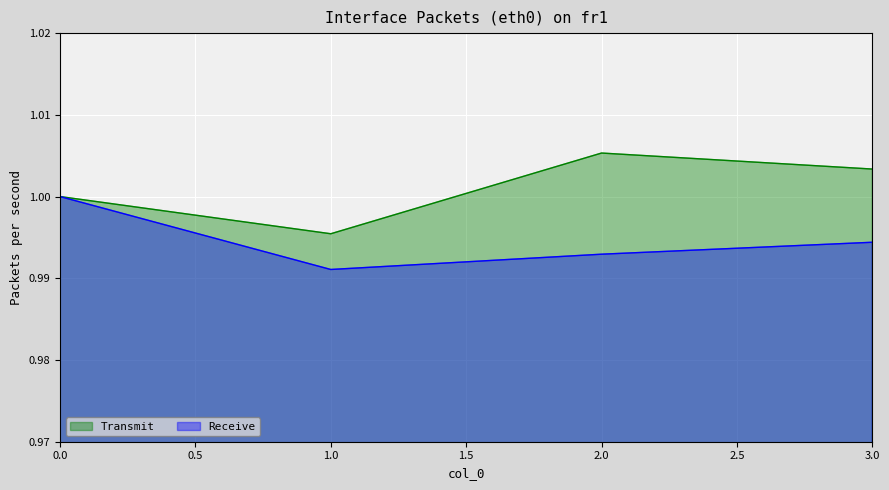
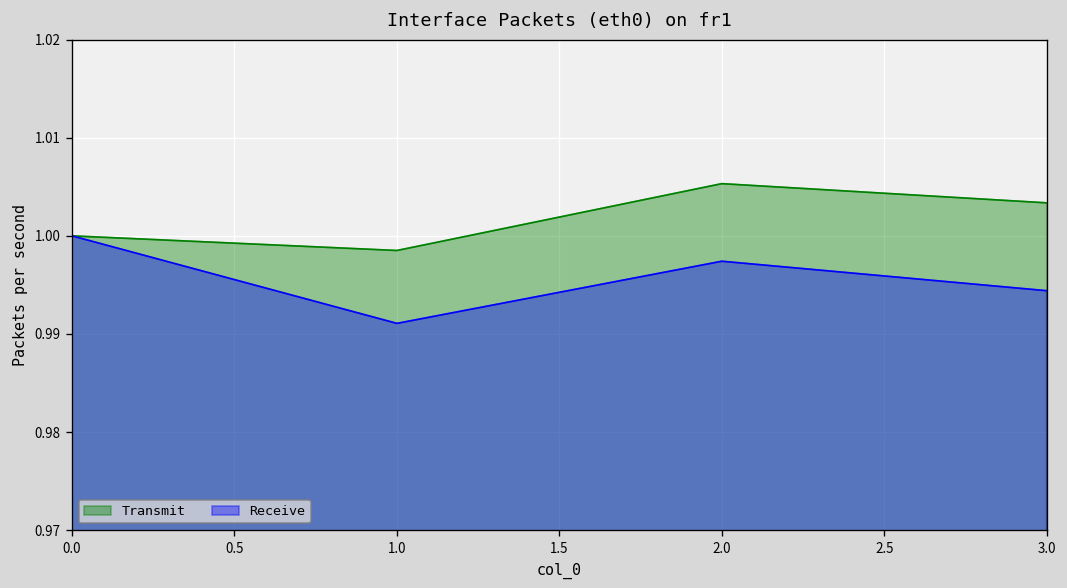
Transmit, 1.0: 0.995 -> 0.999
Receive, 2.0: 0.993 -> 0.997
